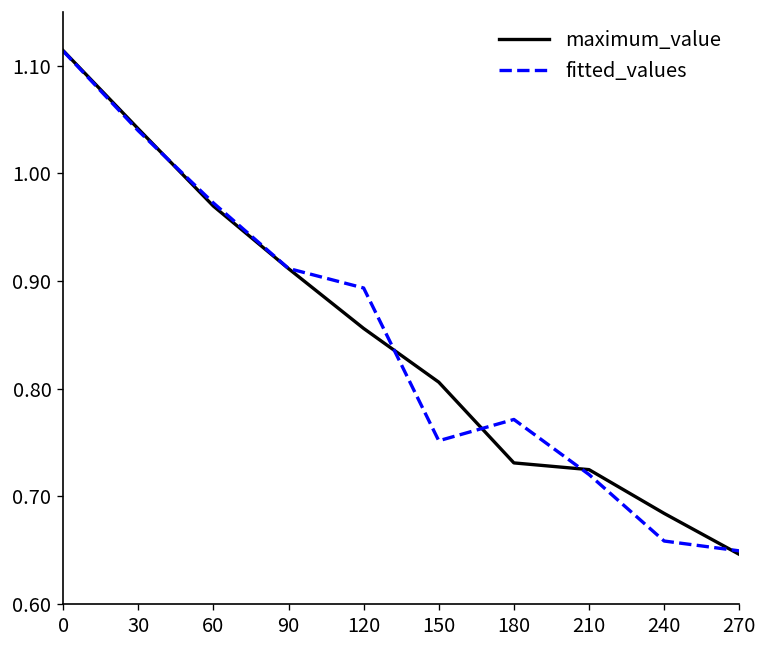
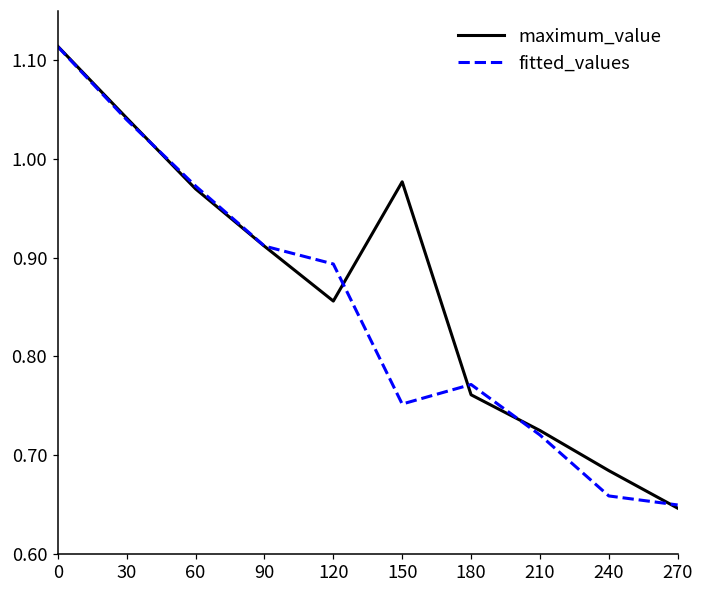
maximum_value, 150: 0.81 -> 0.98
maximum_value, 180: 0.73 -> 0.76
